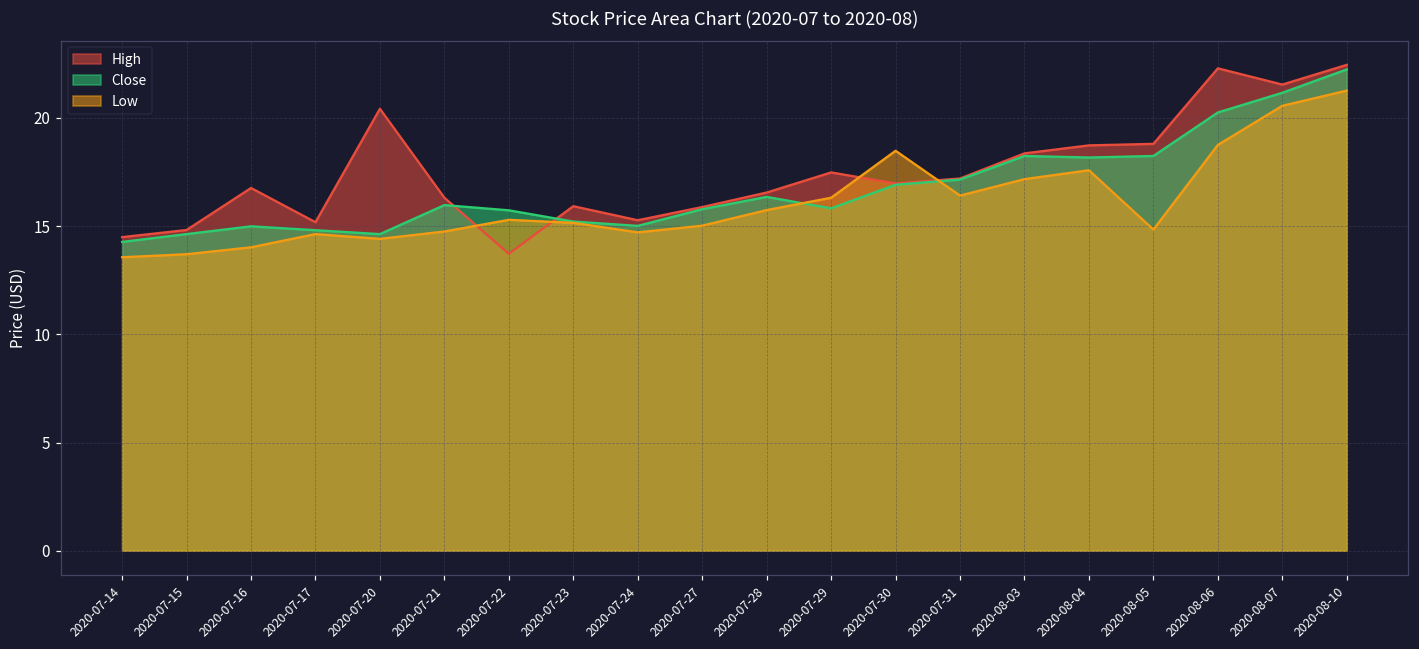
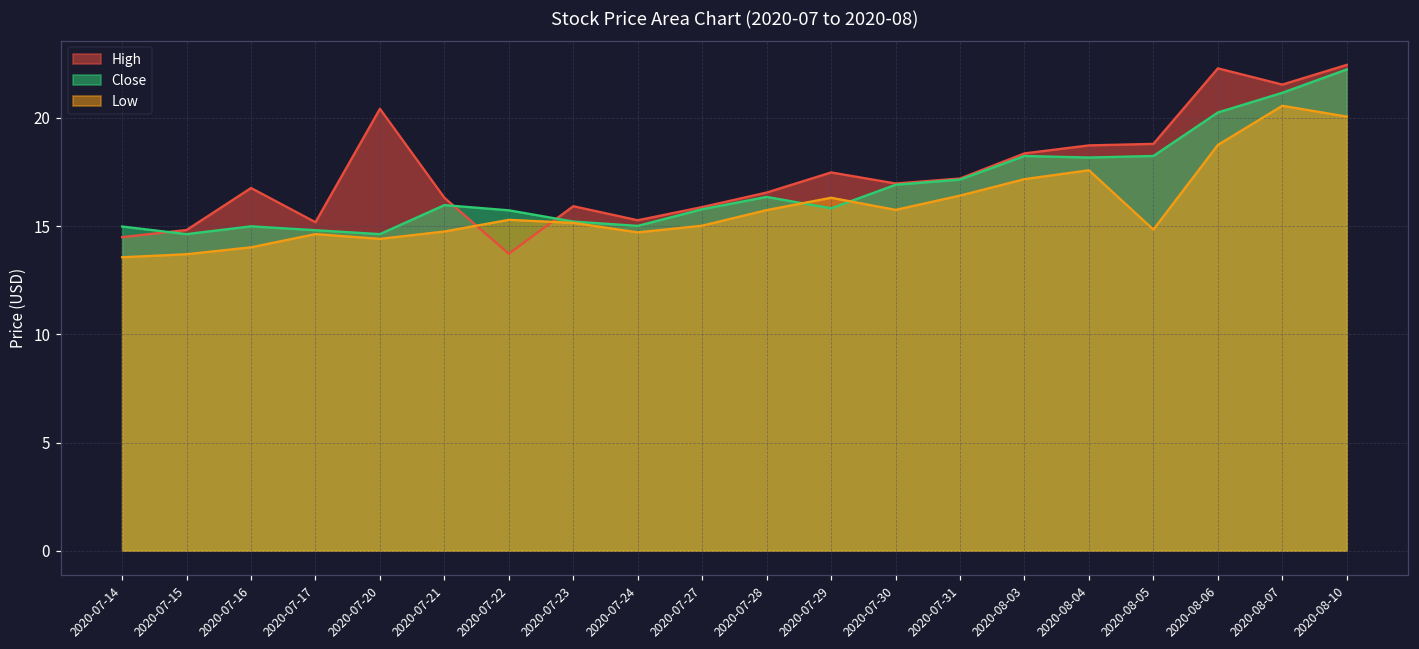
Close, 2020-07-14: 14.3 -> 15.0
Low, 2020-07-30: 18.5 -> 15.8
Low, 2020-08-10: 21.3 -> 20.1
